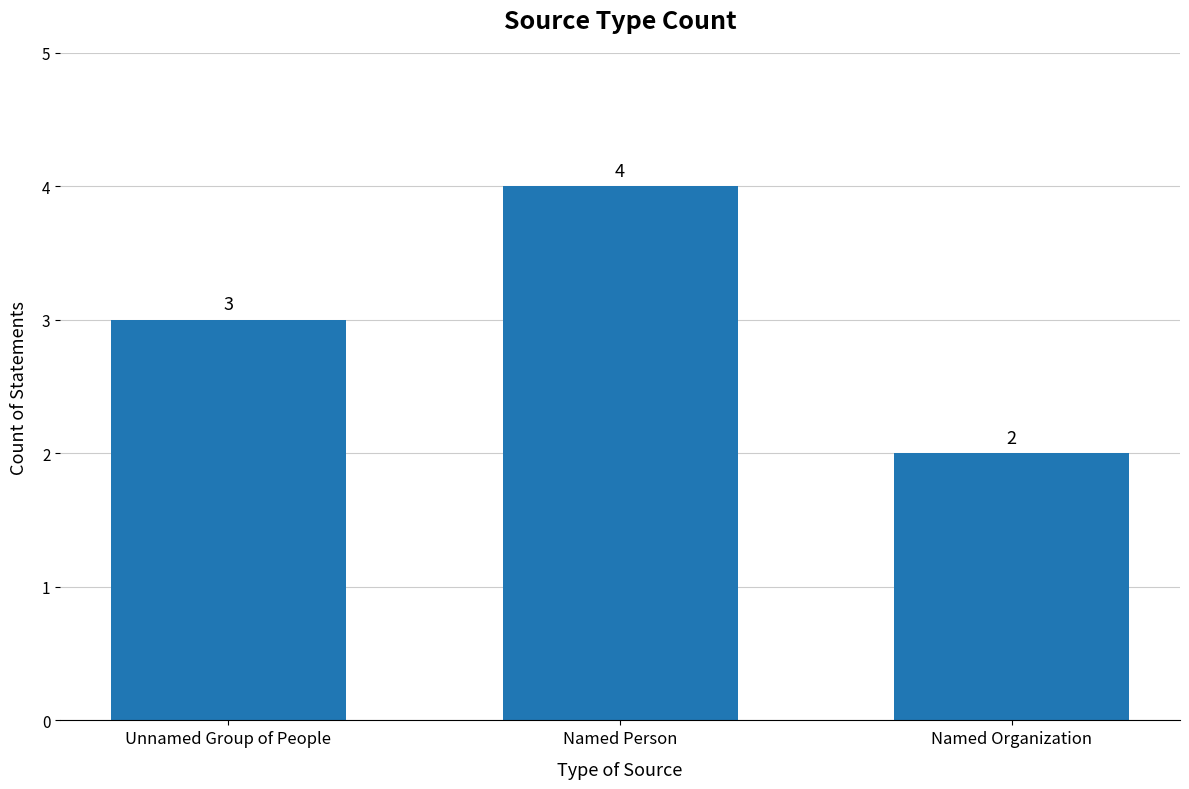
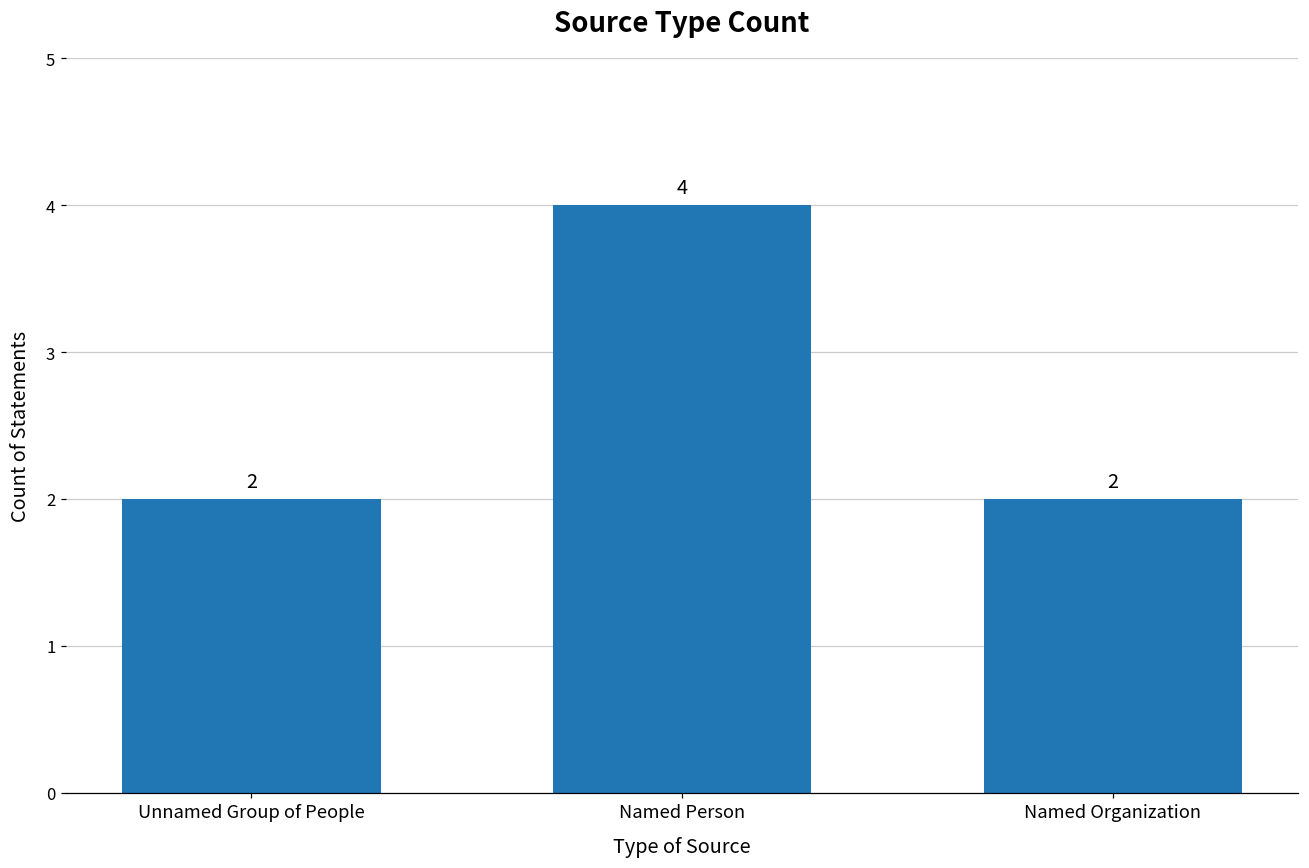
Unnamed Group of People: 3 -> 2
